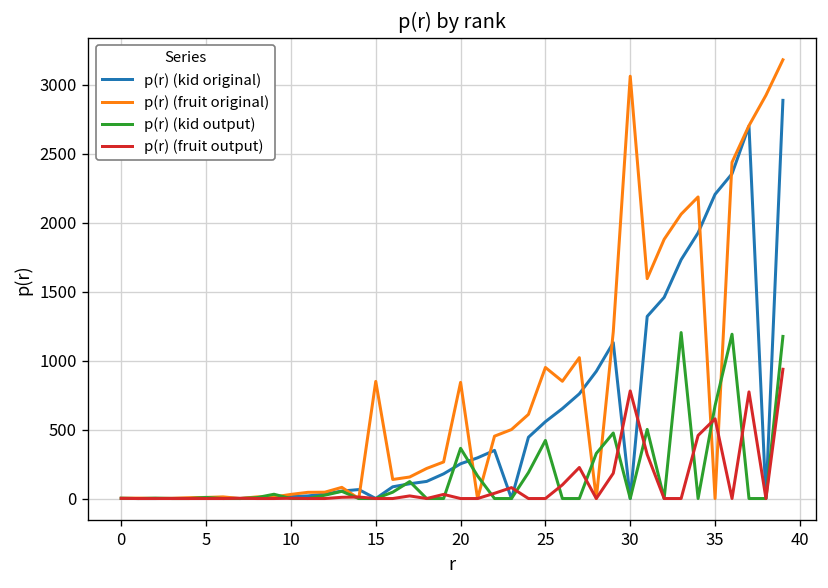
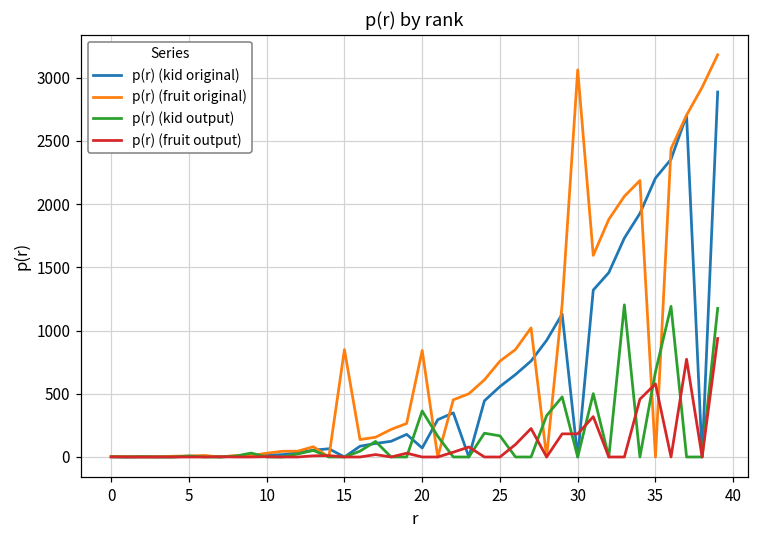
p(r) (kid original), 20: 250 -> 70
p(r) (fruit original), 25: 950 -> 760
p(r) (kid output), 25: 420 -> 170
p(r) (fruit output), 30: 780 -> 180
